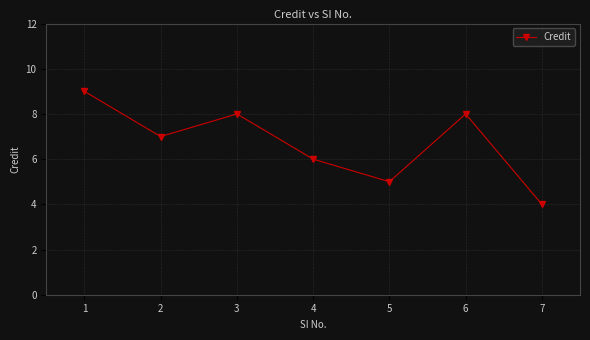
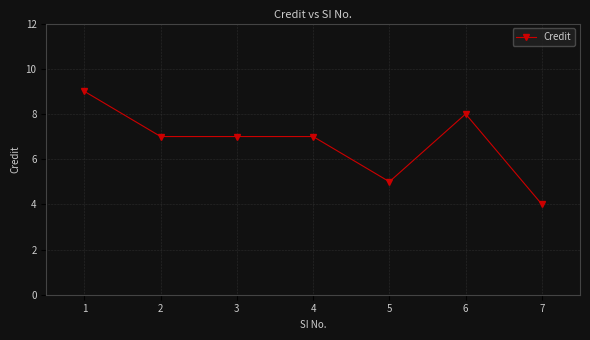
3: 8 -> 7
4: 6 -> 7
